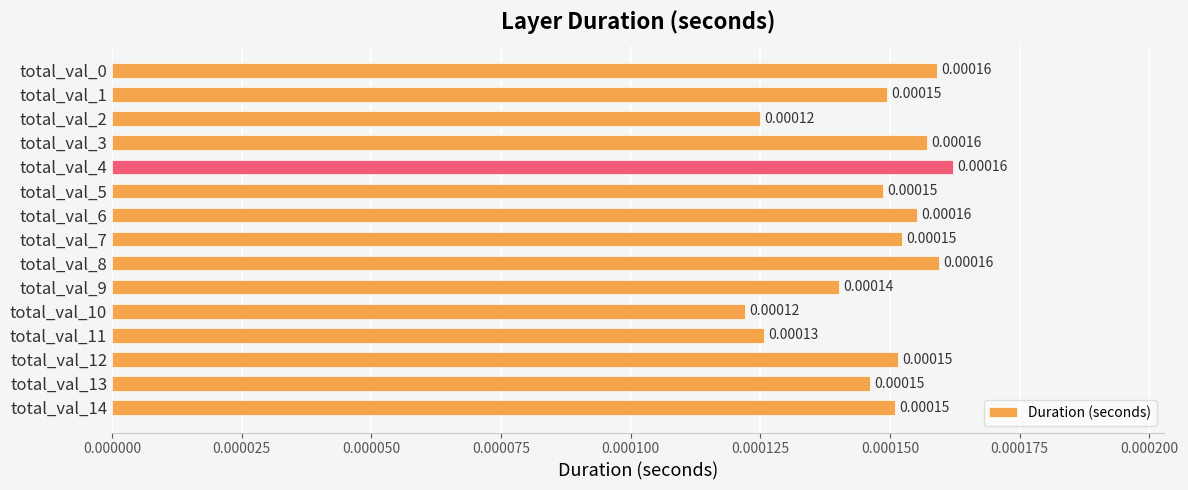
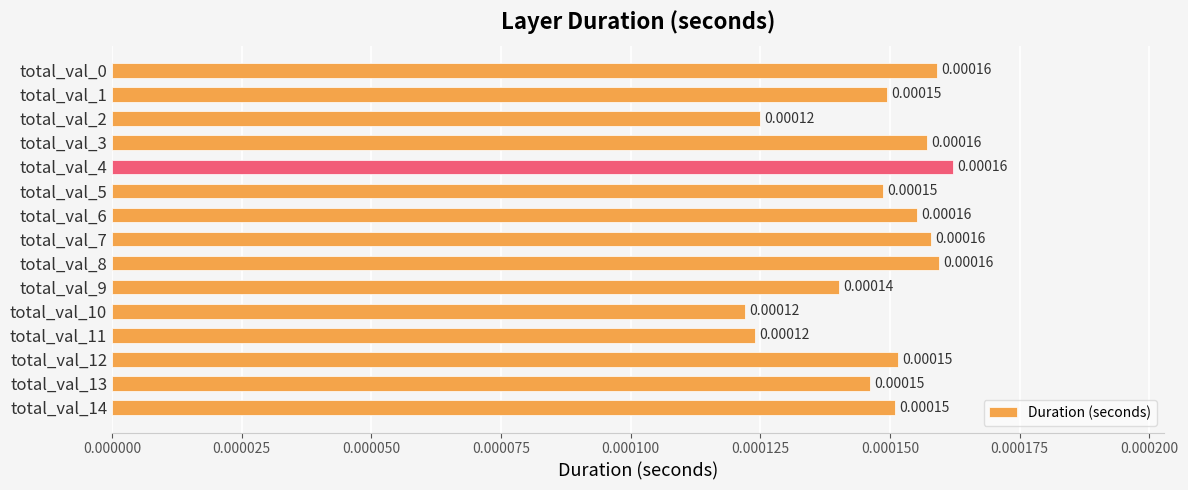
total_val_7: 0.00015 -> 0.00016
total_val_11: 0.00013 -> 0.00012
